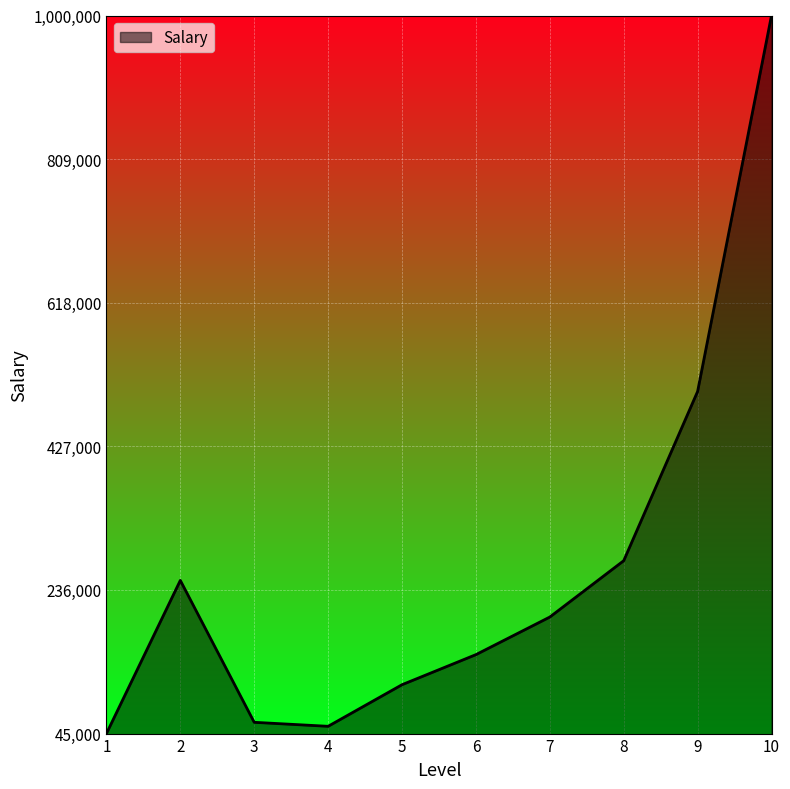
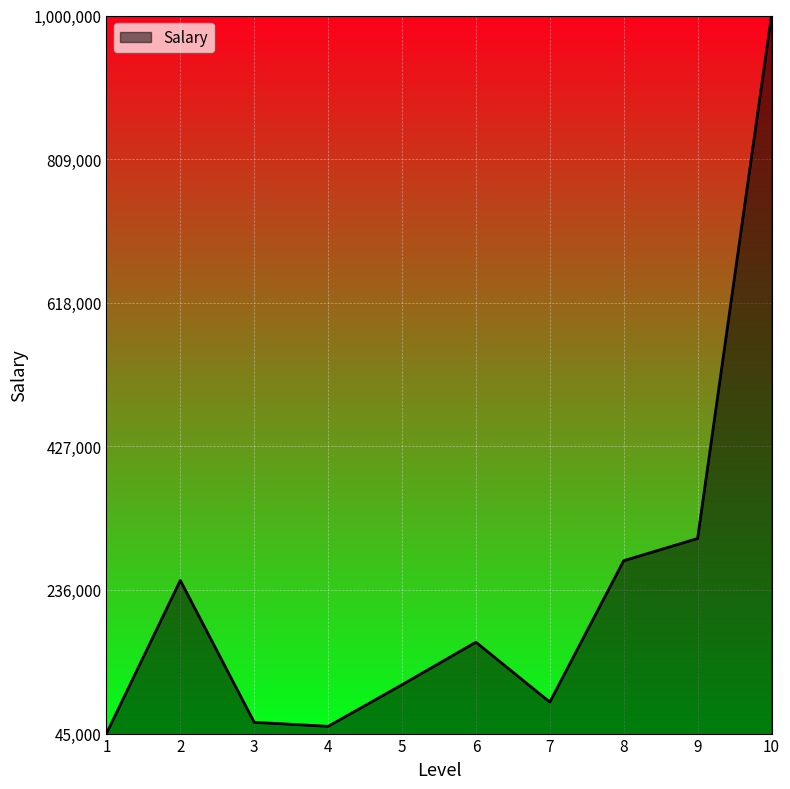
6: 150,000 -> 170,000
7: 200,000 -> 90,000
9: 500,000 -> 300,000
